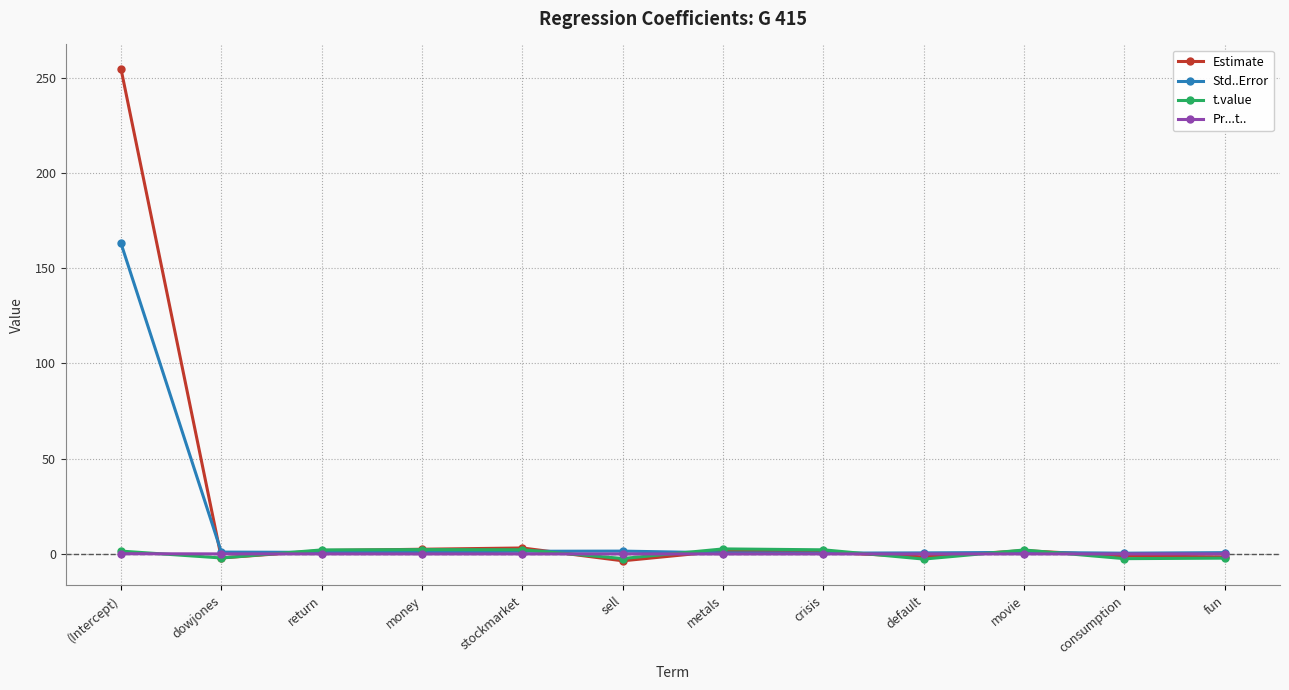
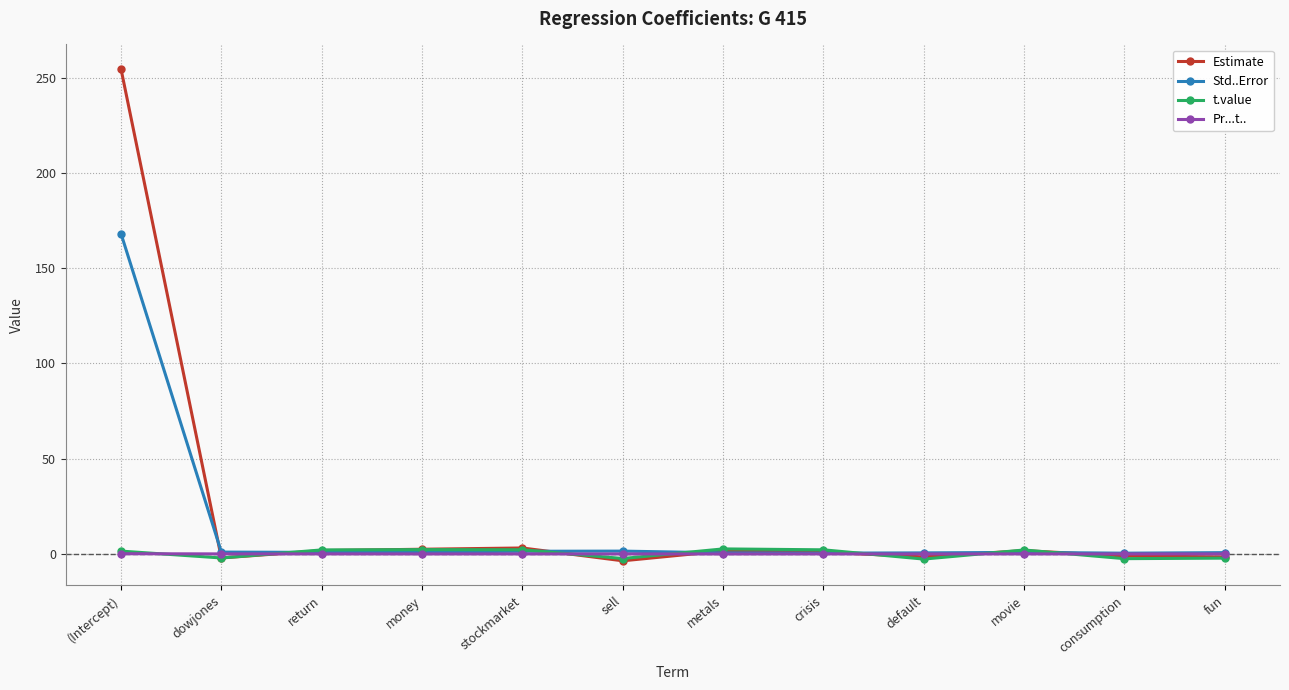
Std..Error, (Intercept): 163 -> 168
